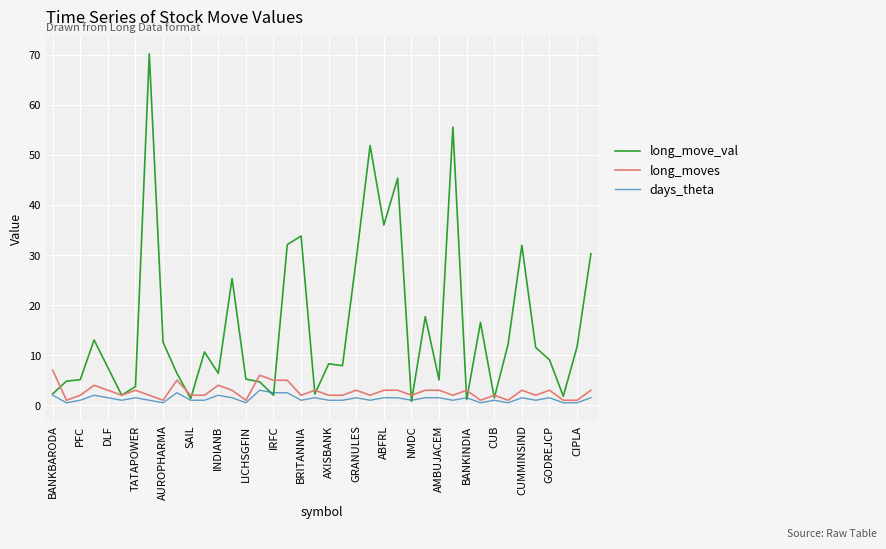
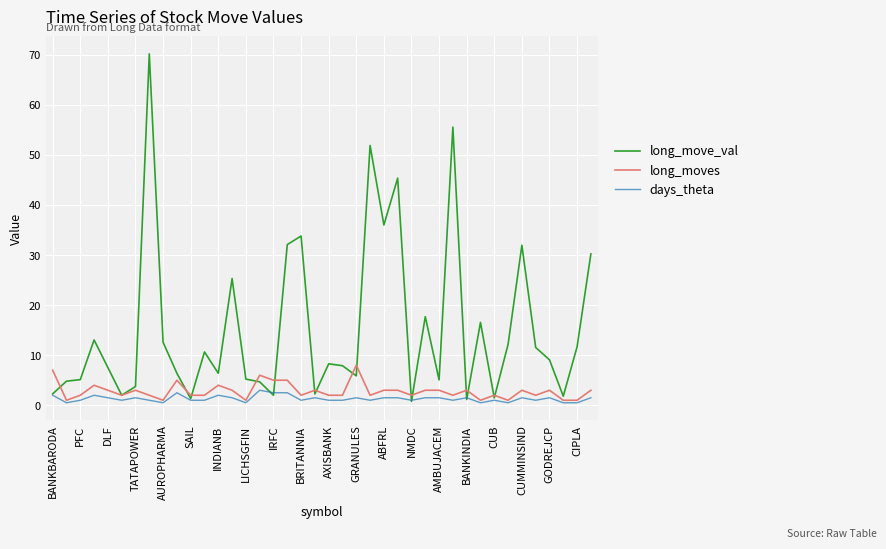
long_move_val, GRANULES: 29 -> 6
long_moves, GRANULES: 3 -> 8
